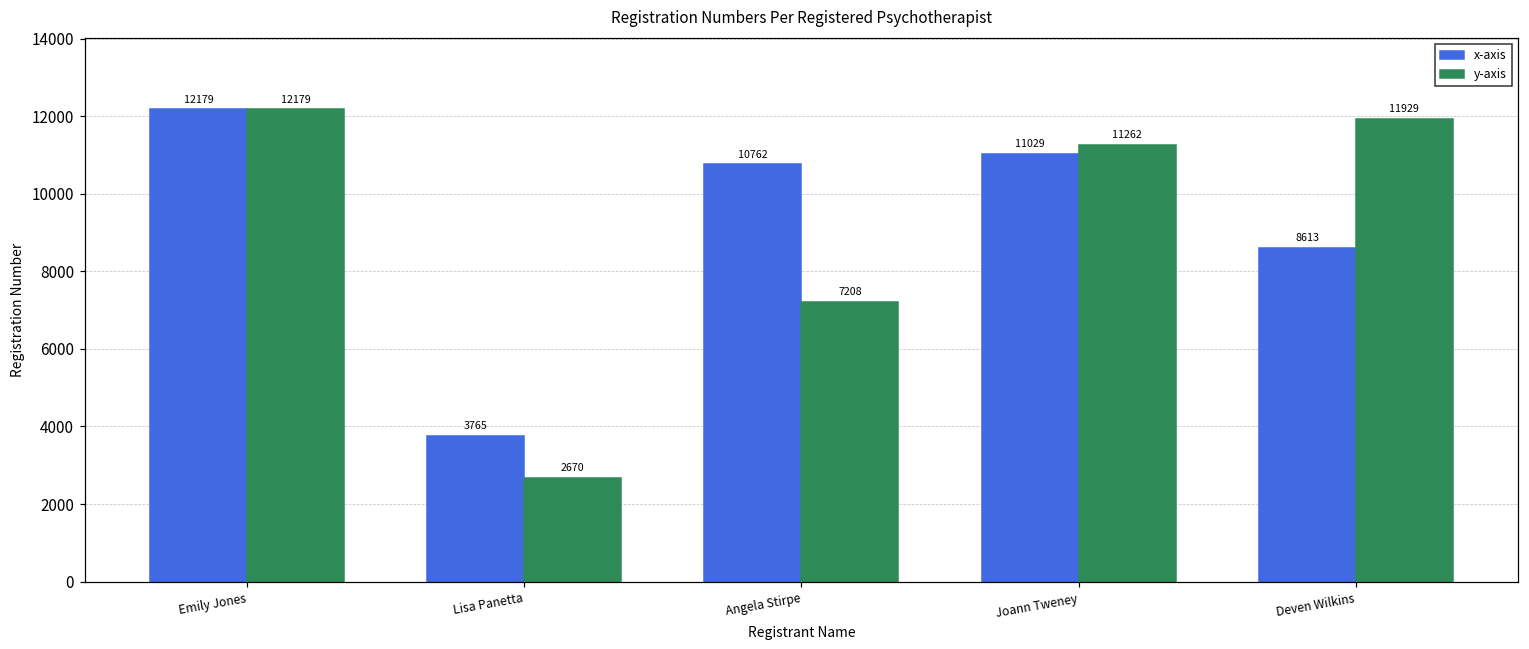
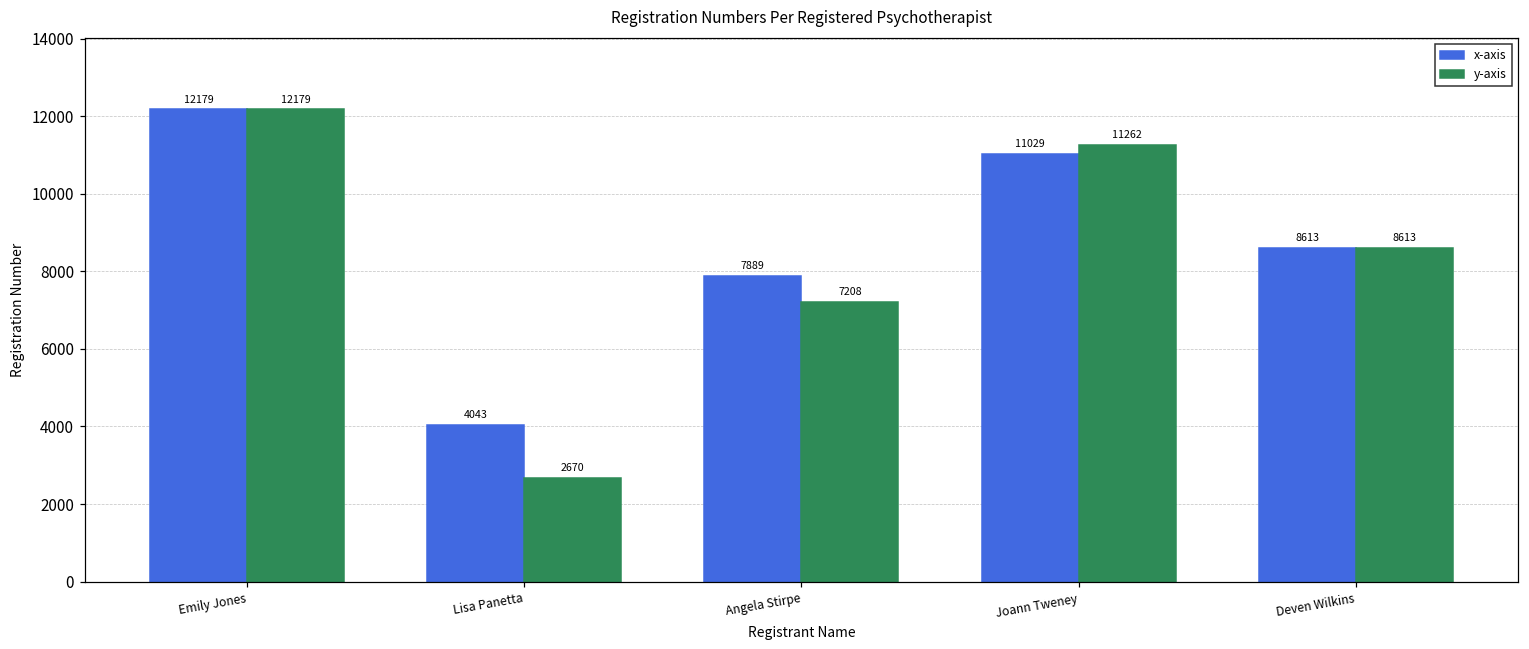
x-axis, Lisa Panetta: 3765 -> 4043
x-axis, Angela Stirpe: 10762 -> 7889
y-axis, Deven Wilkins: 11929 -> 8613
